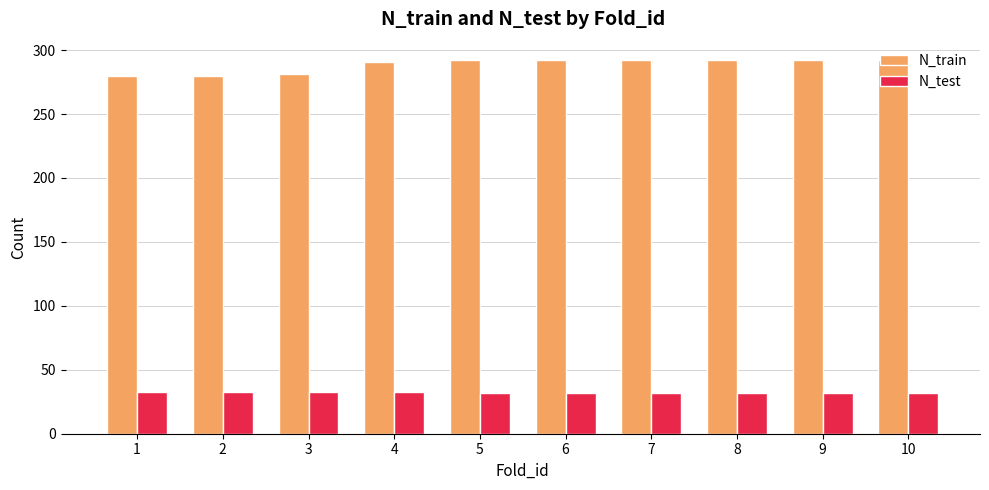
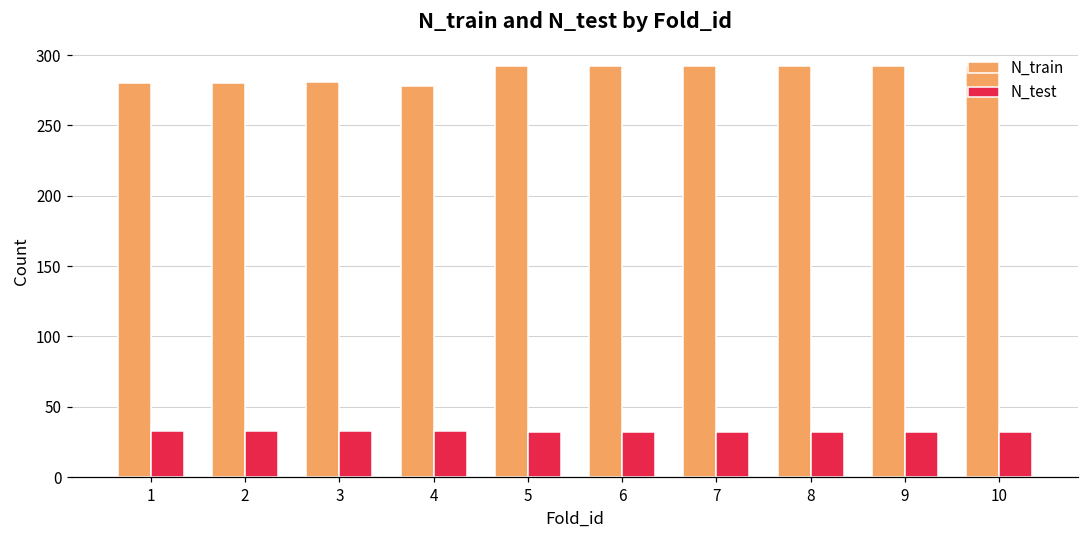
N_train, 4: 291 -> 278
